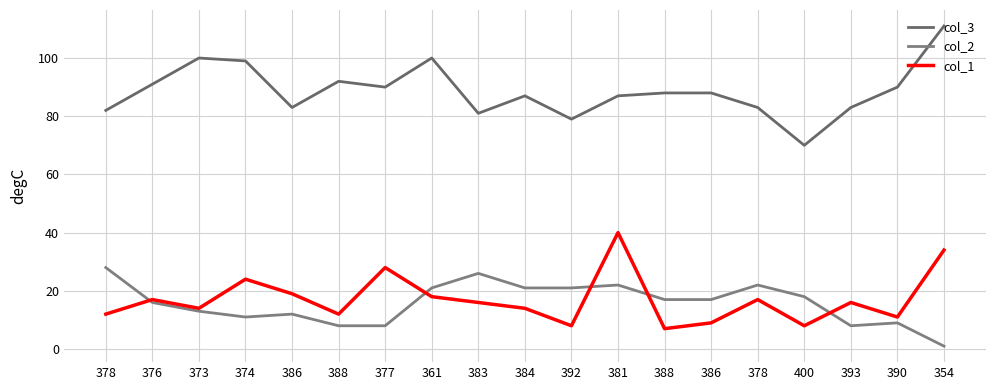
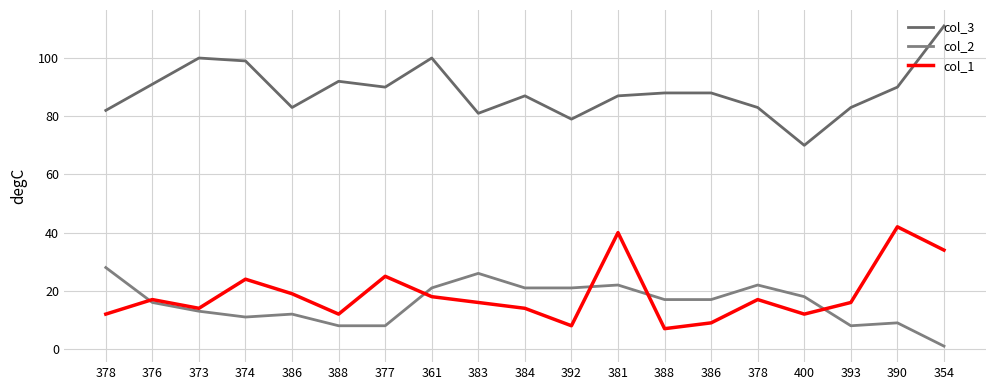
col_1, 377: 28 -> 25
col_1, 400: 8 -> 12
col_1, 390: 11 -> 42
